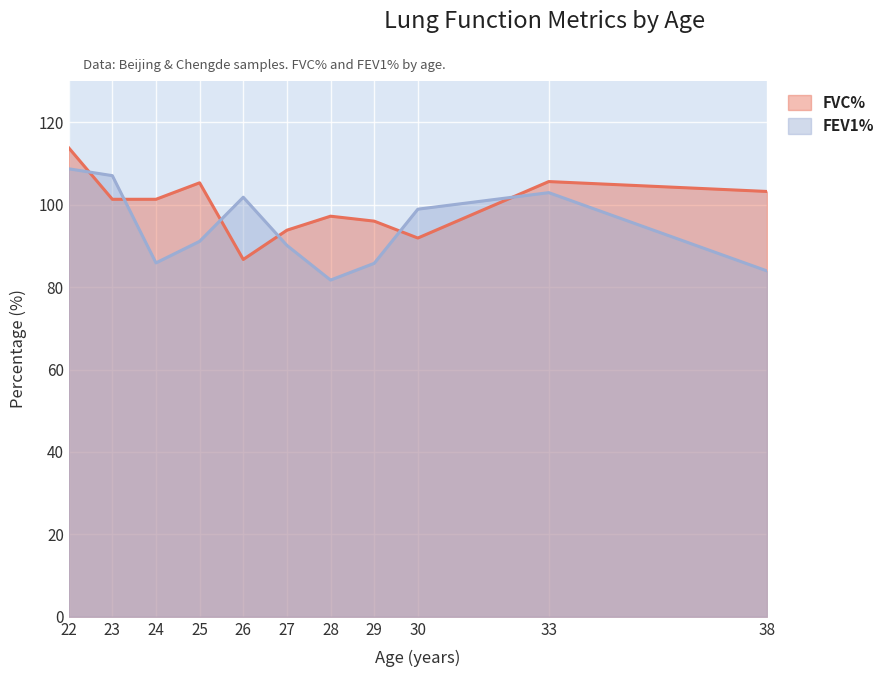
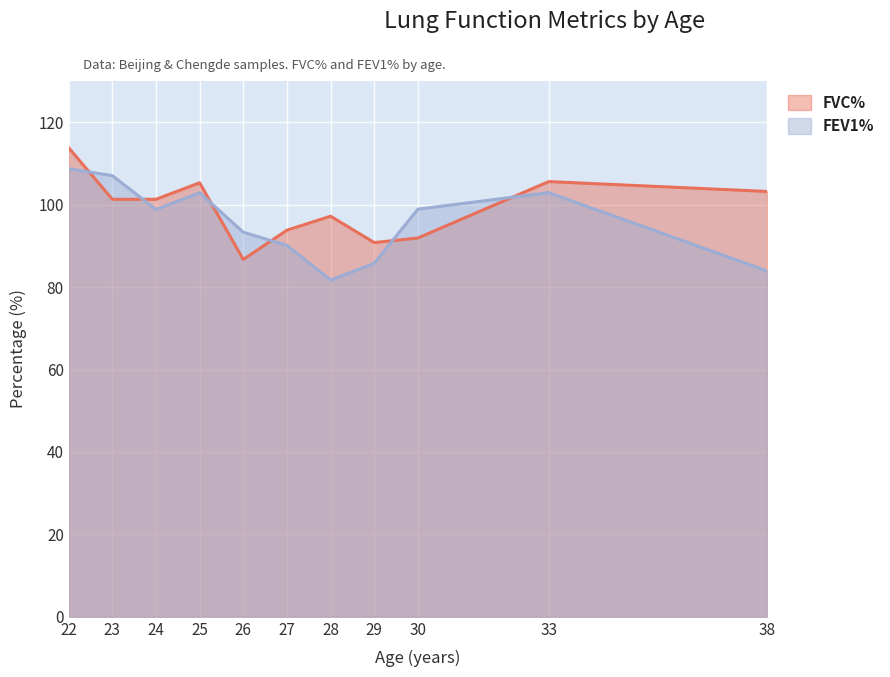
FEV1%, 24: 86 -> 99
FEV1%, 25: 91 -> 103
FEV1%, 26: 102 -> 93
FVC%, 29: 96 -> 91
